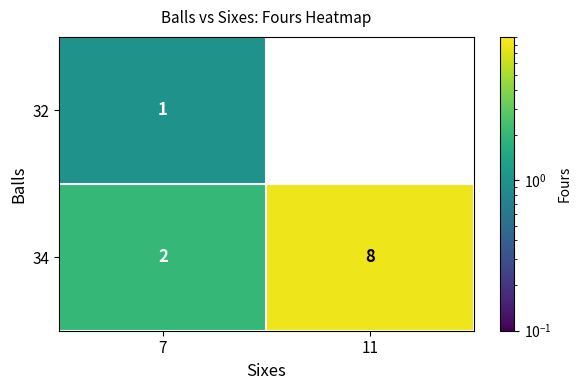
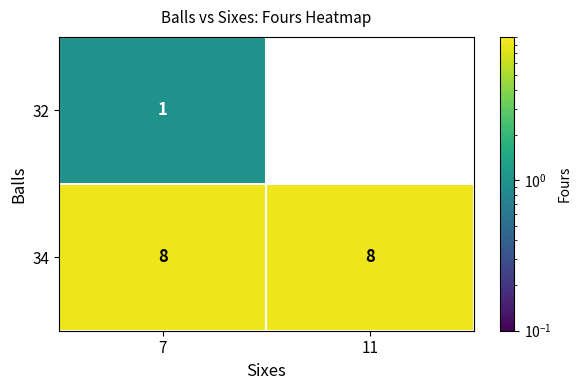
34, 7: 2 -> 8
